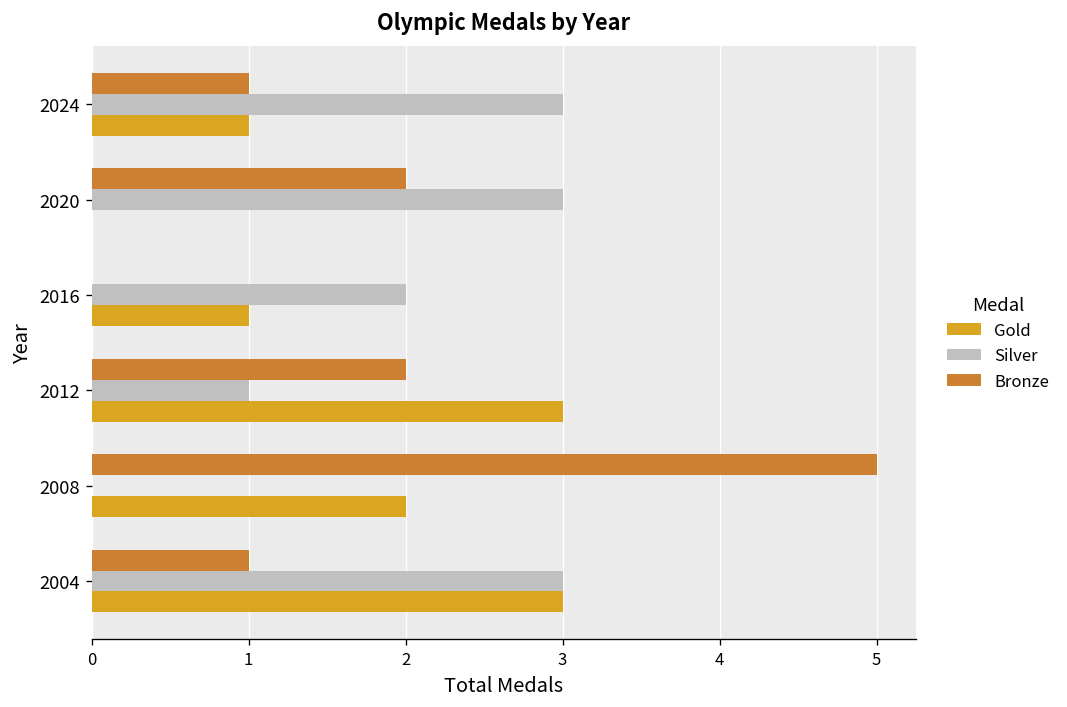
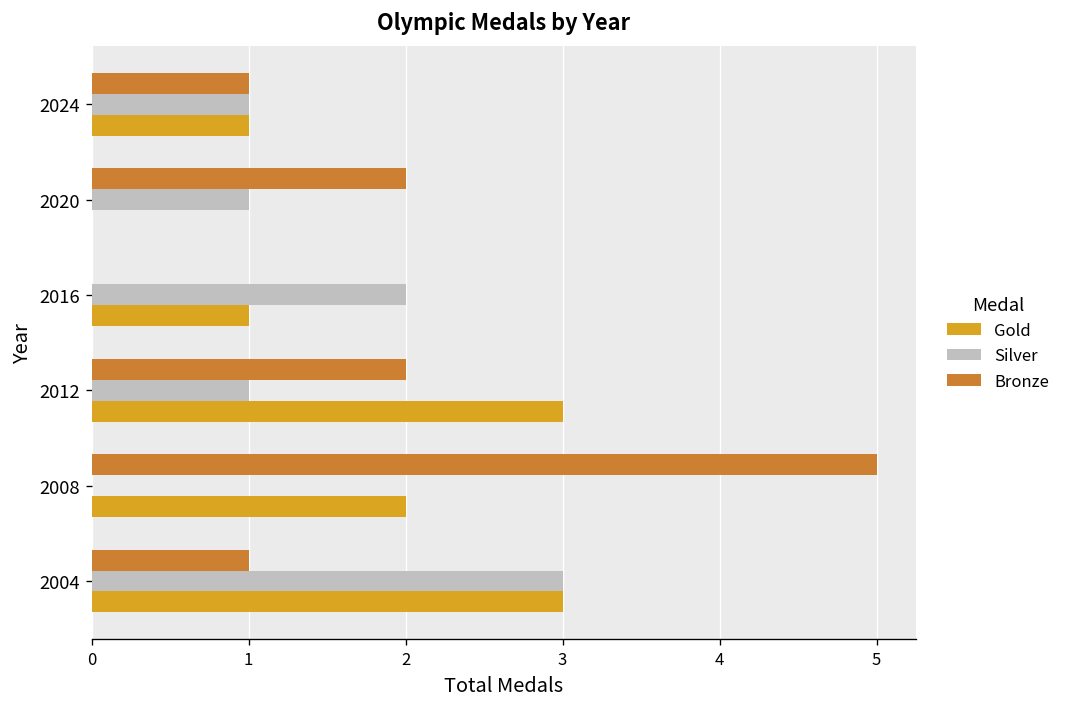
Silver, 2024: 3 -> 1
Silver, 2020: 3 -> 1
